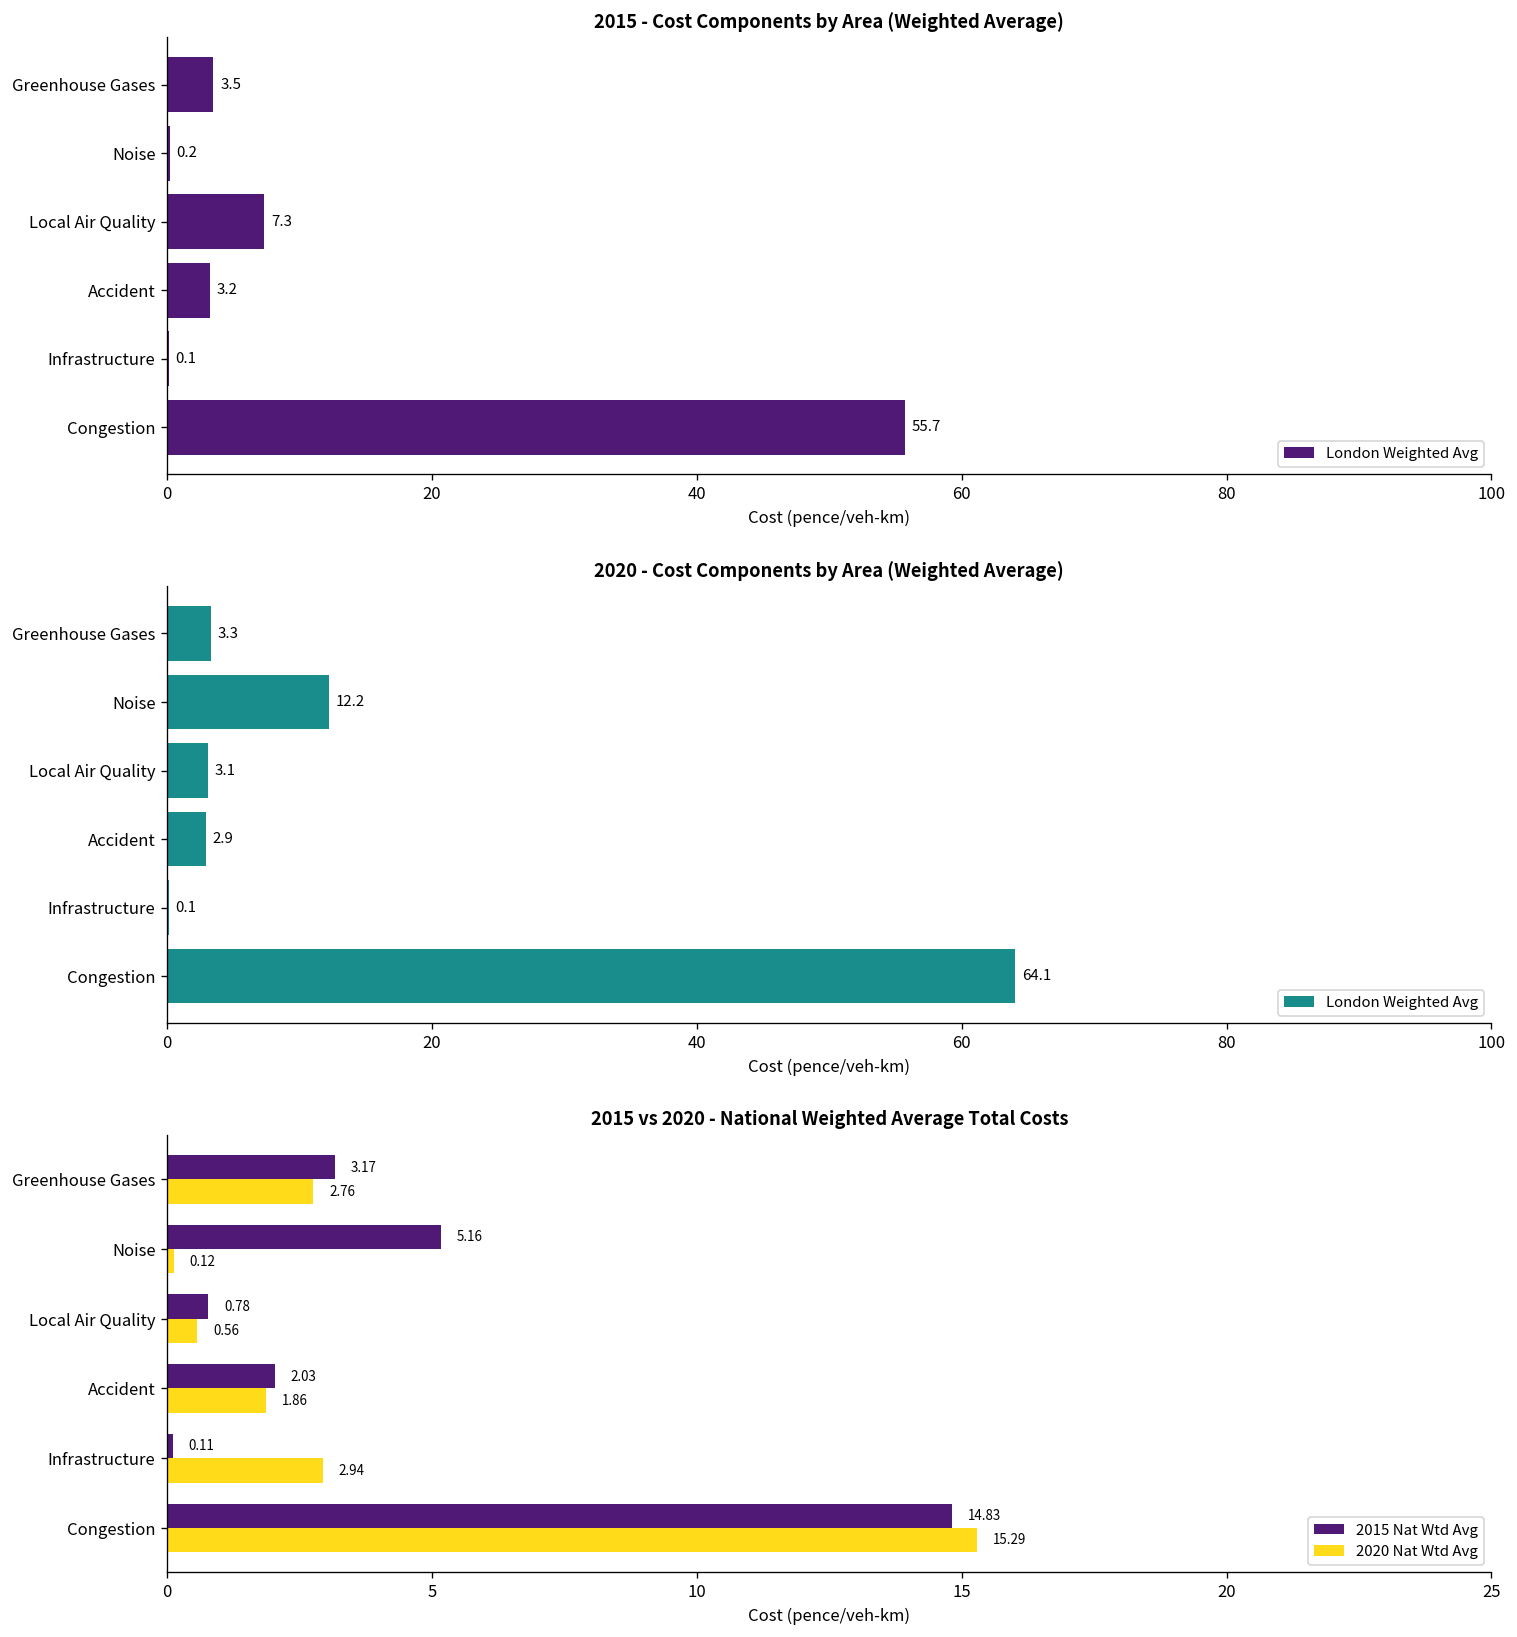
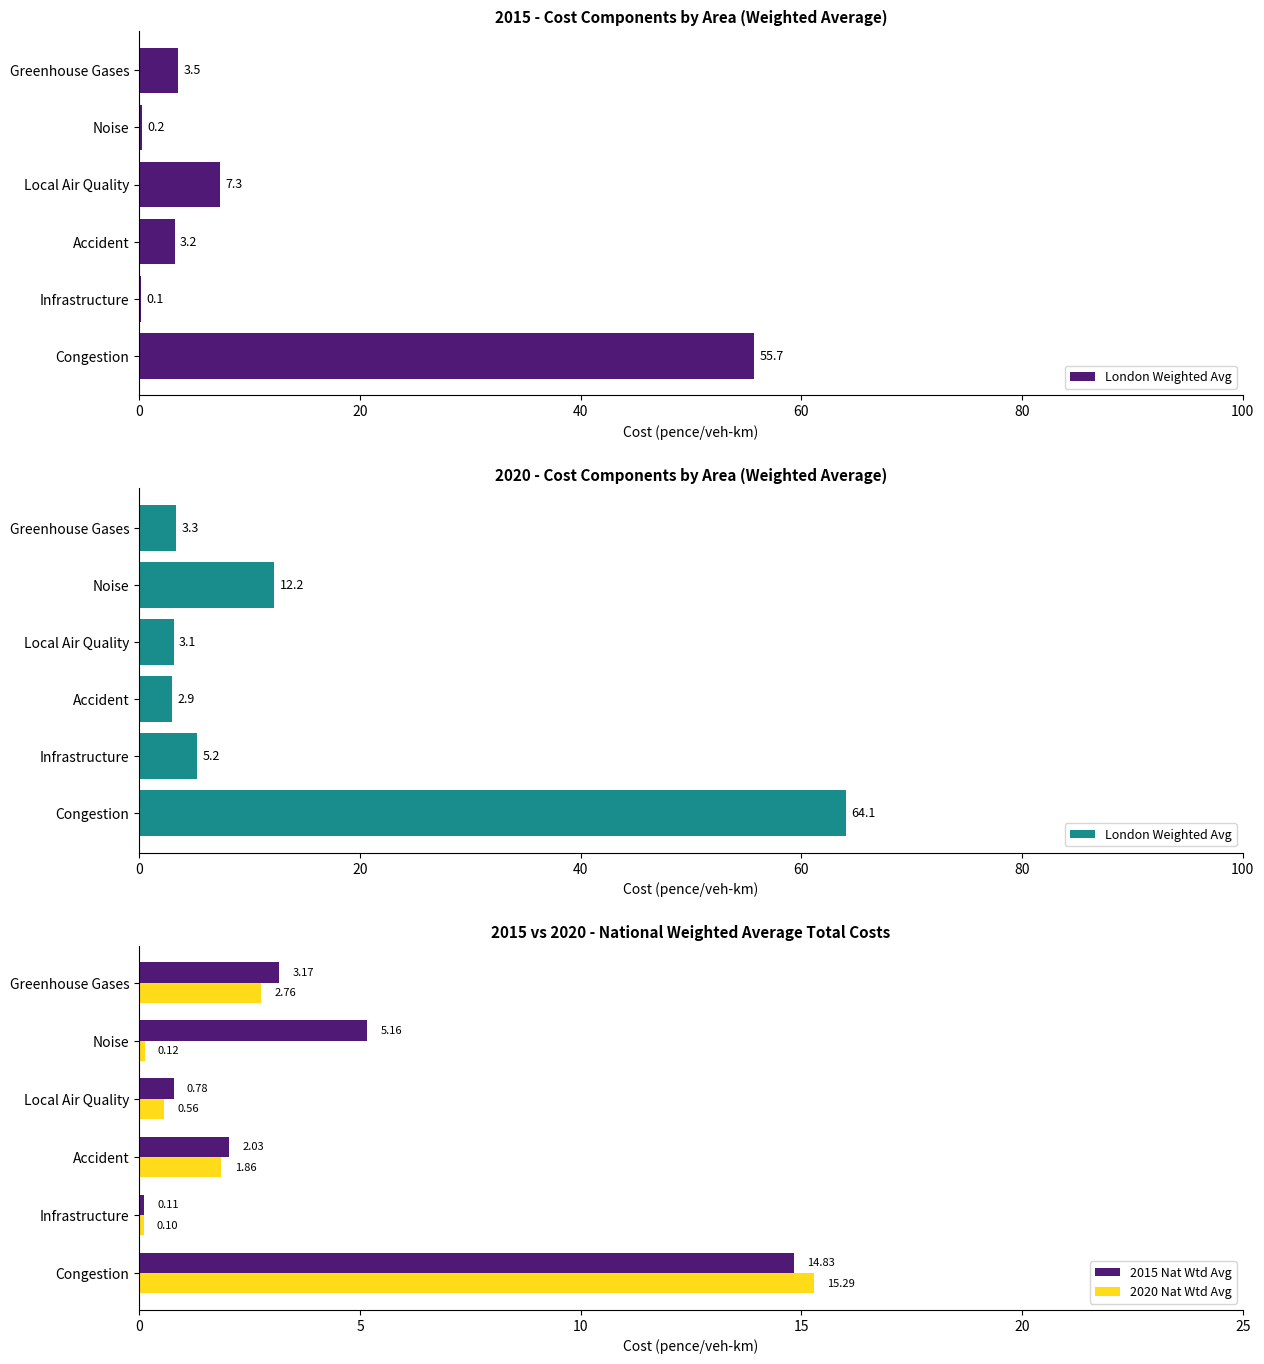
2020 - Cost Components by Area (Weighted Average), Infrastructure: 0.1 -> 5.2
2015 vs 2020 - National Weighted Average Total Costs, 2020 Nat Wtd Avg, Infrastructure: 2.94 -> 0.10
